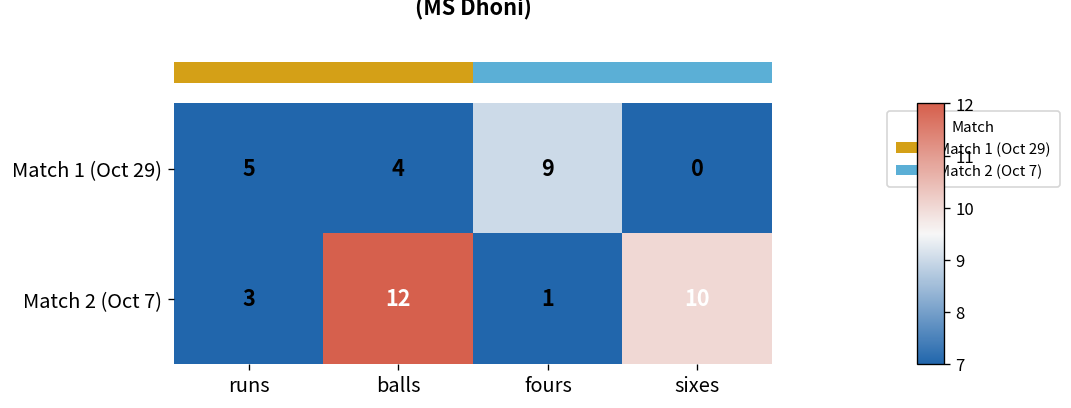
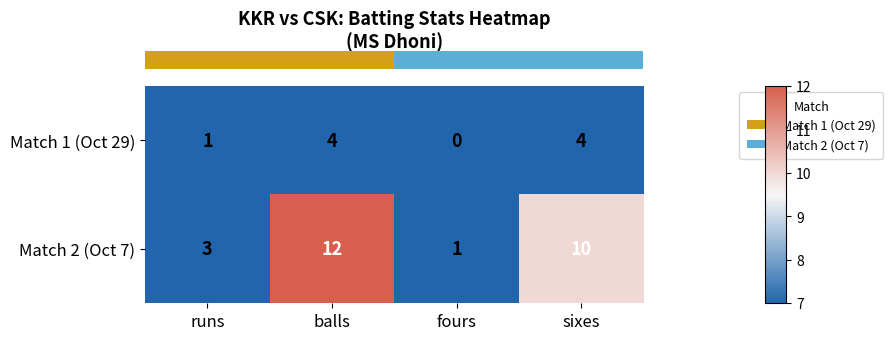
Match 1 (Oct 29), runs: 5 -> 1
Match 1 (Oct 29), fours: 9 -> 0
Match 1 (Oct 29), sixes: 0 -> 4
